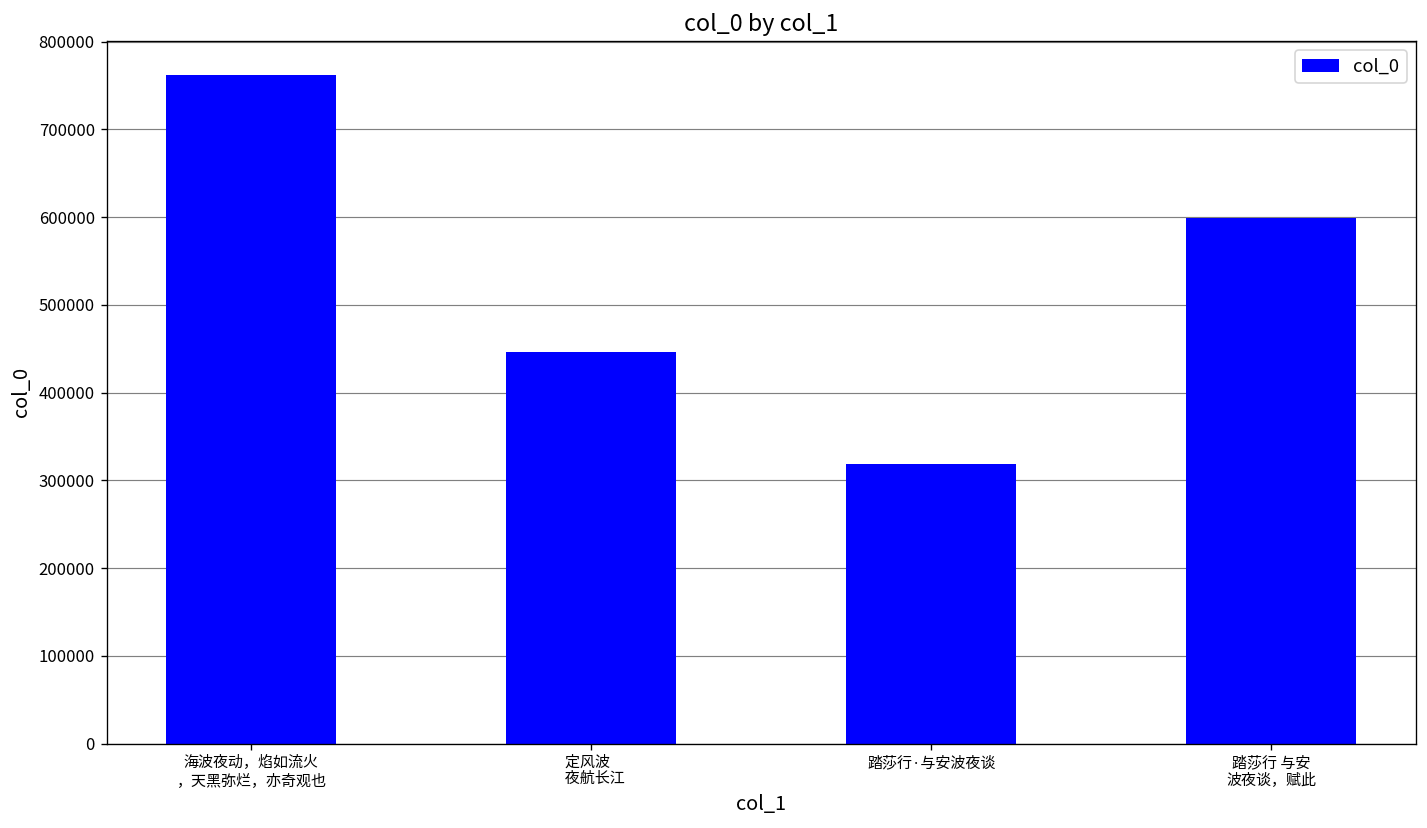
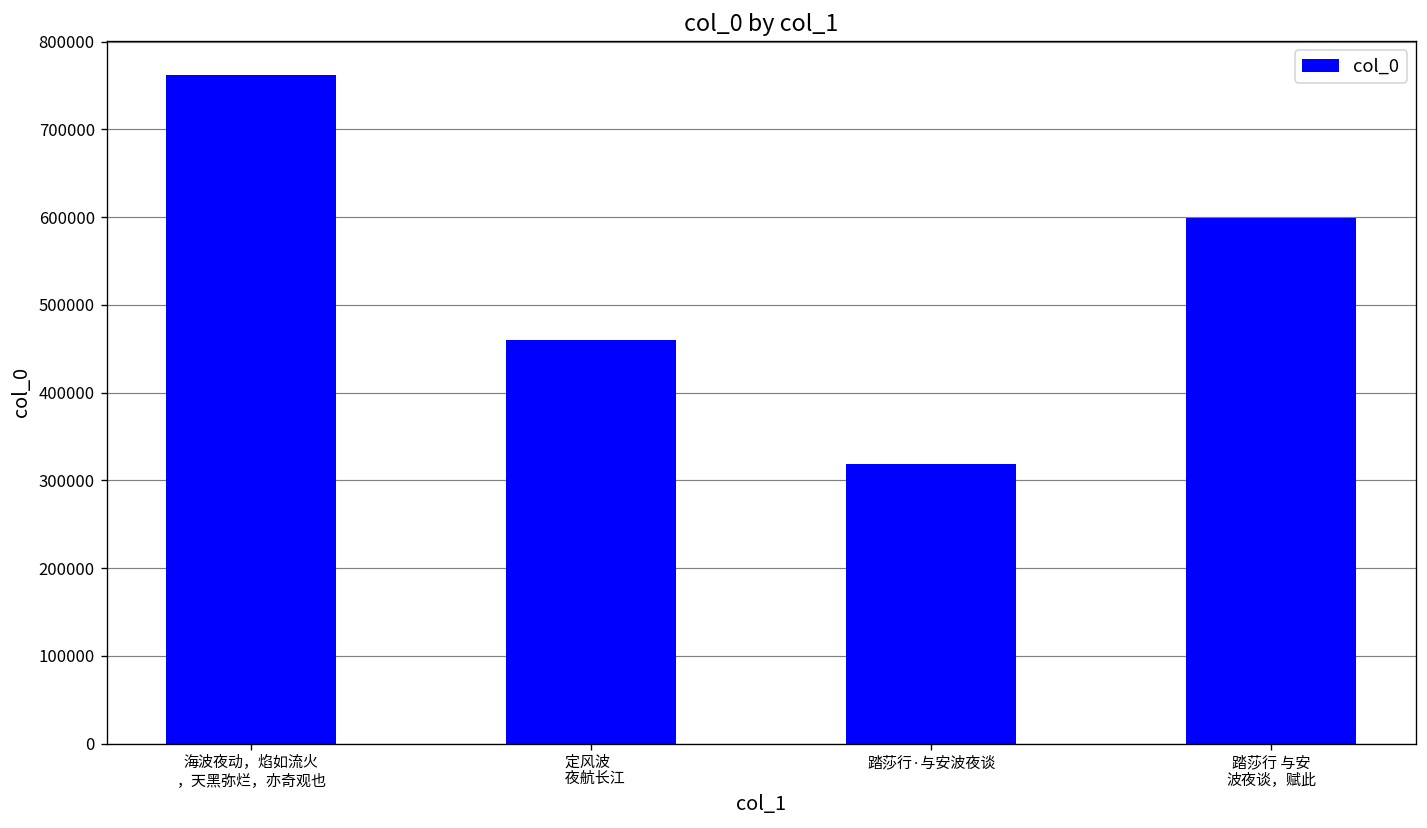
定风波 夜航长江: 450000 -> 460000
